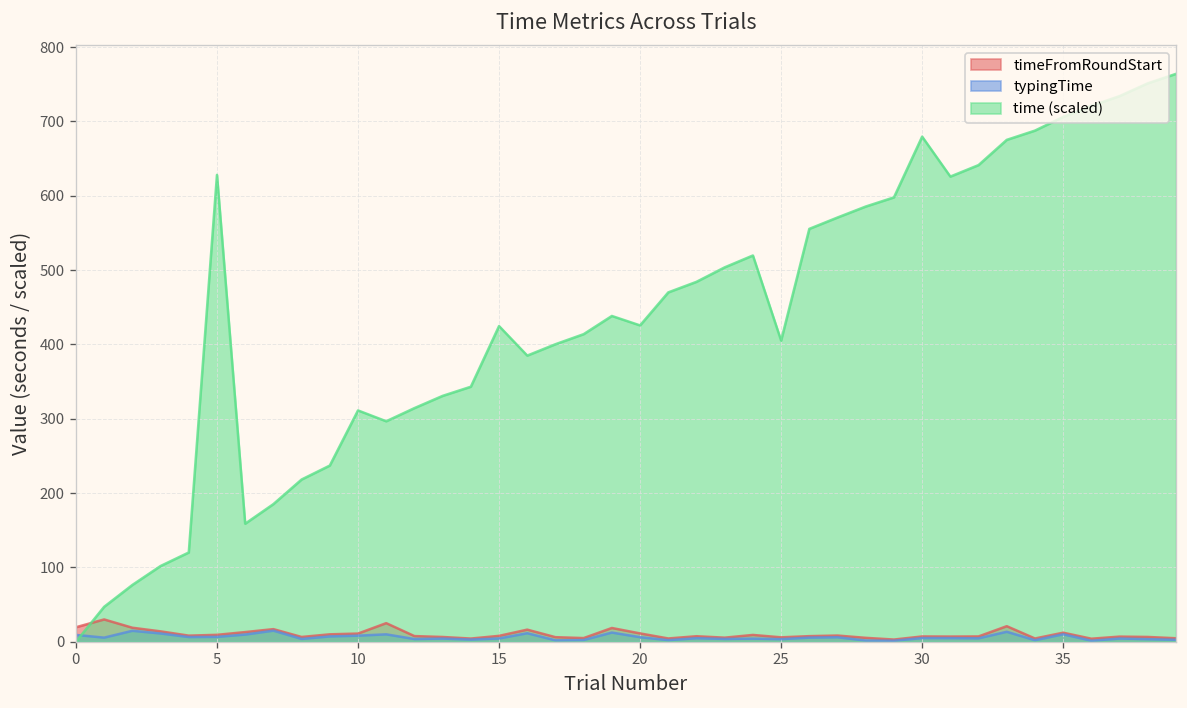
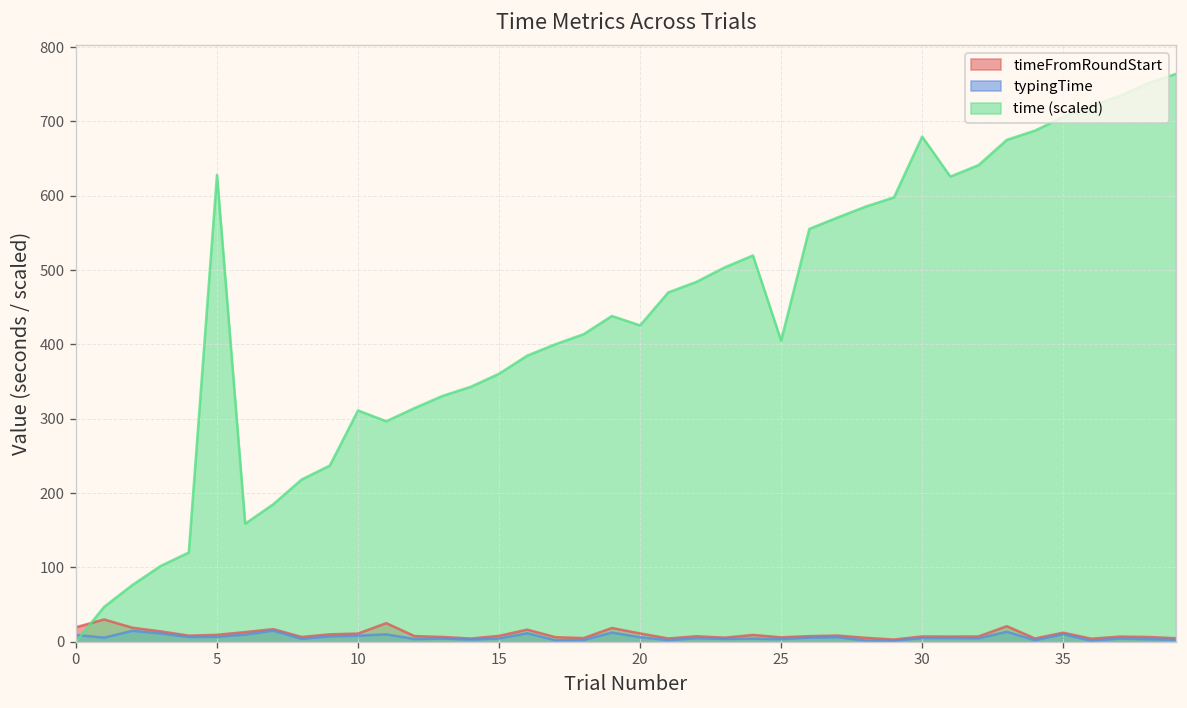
time (scaled), 15: 420 -> 360
